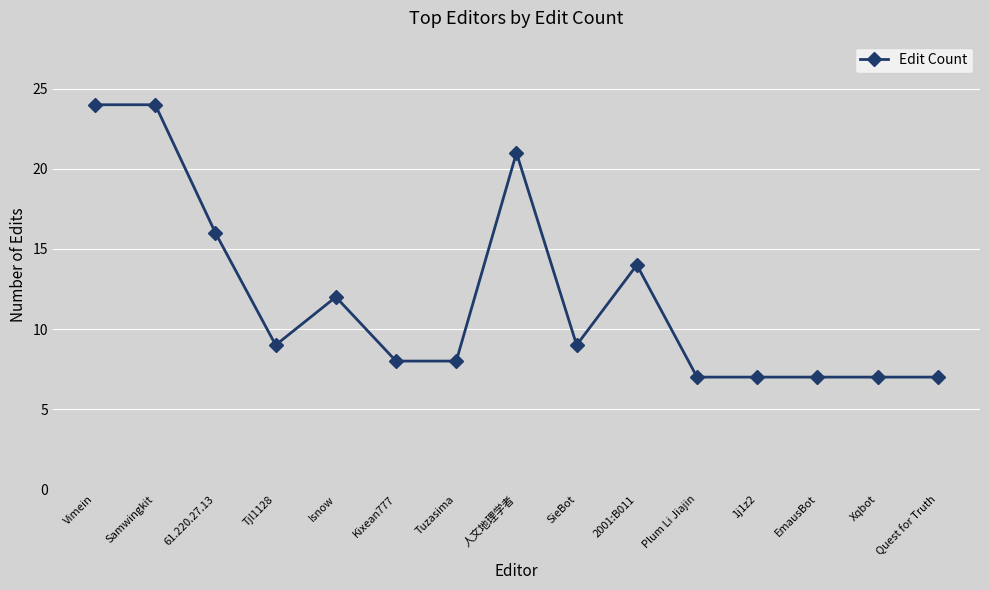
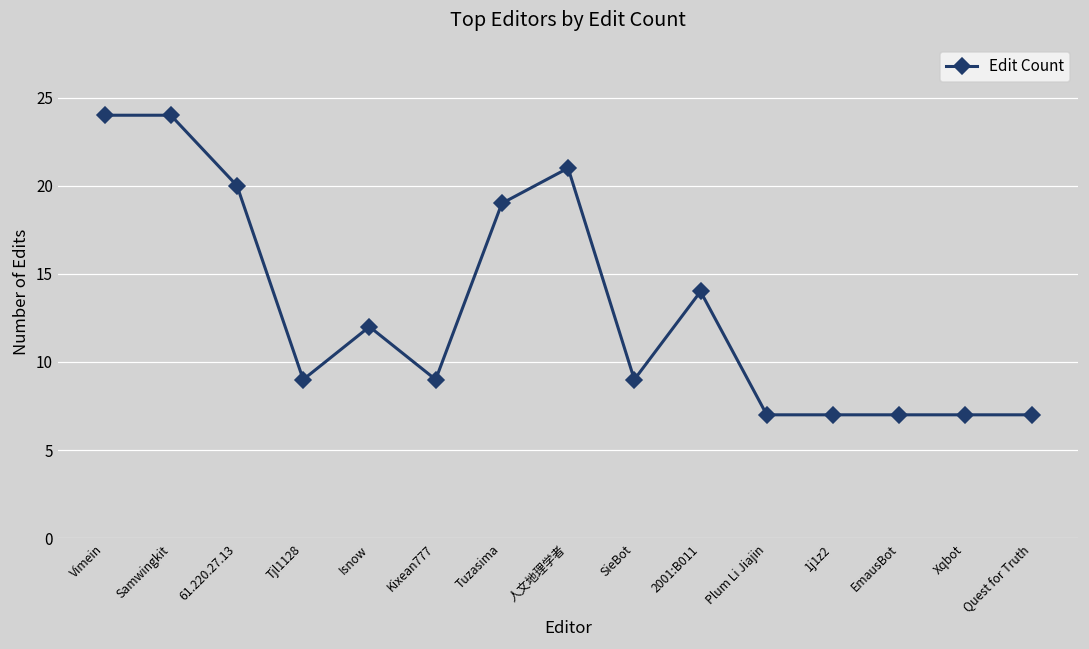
61.220.27.13: 16 -> 20
Kixean777: 8 -> 9
Tuzasima: 8 -> 19
